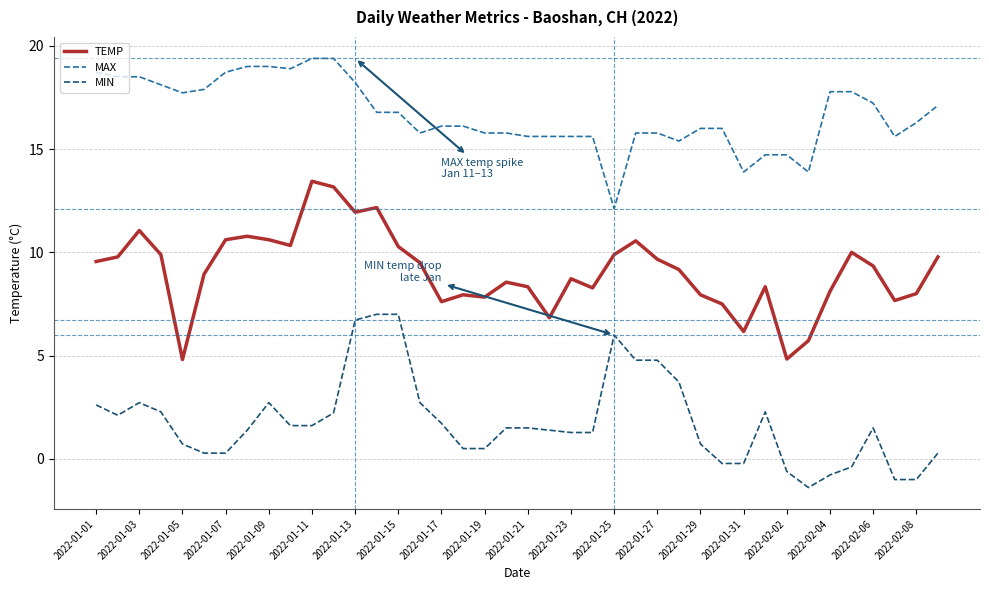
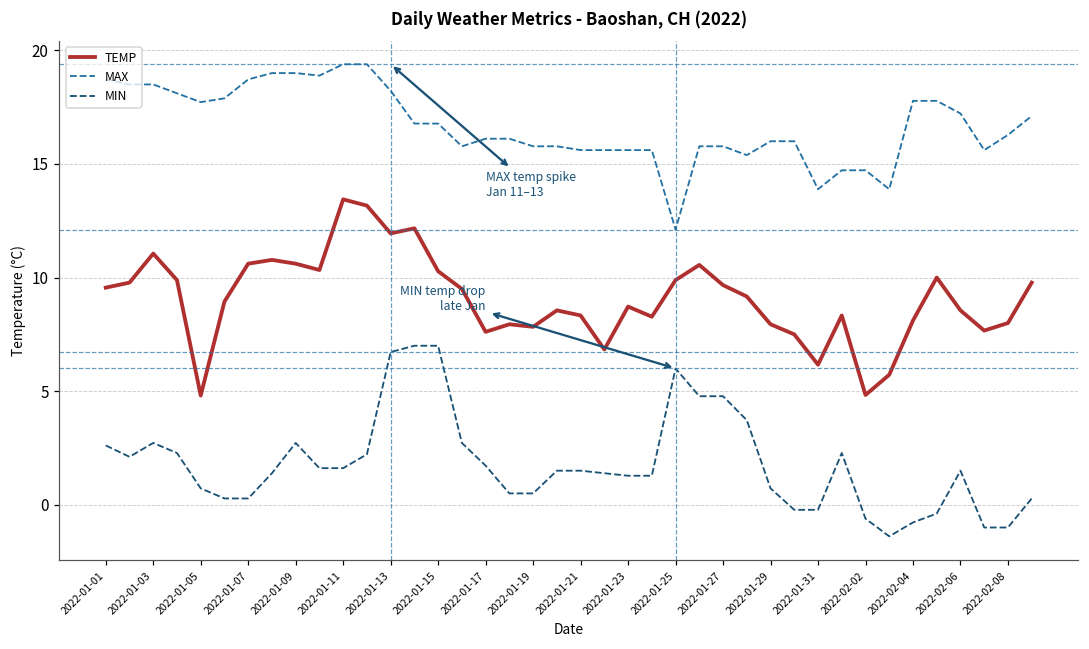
TEMP, 2022-02-06: 9.3 -> 8.6
